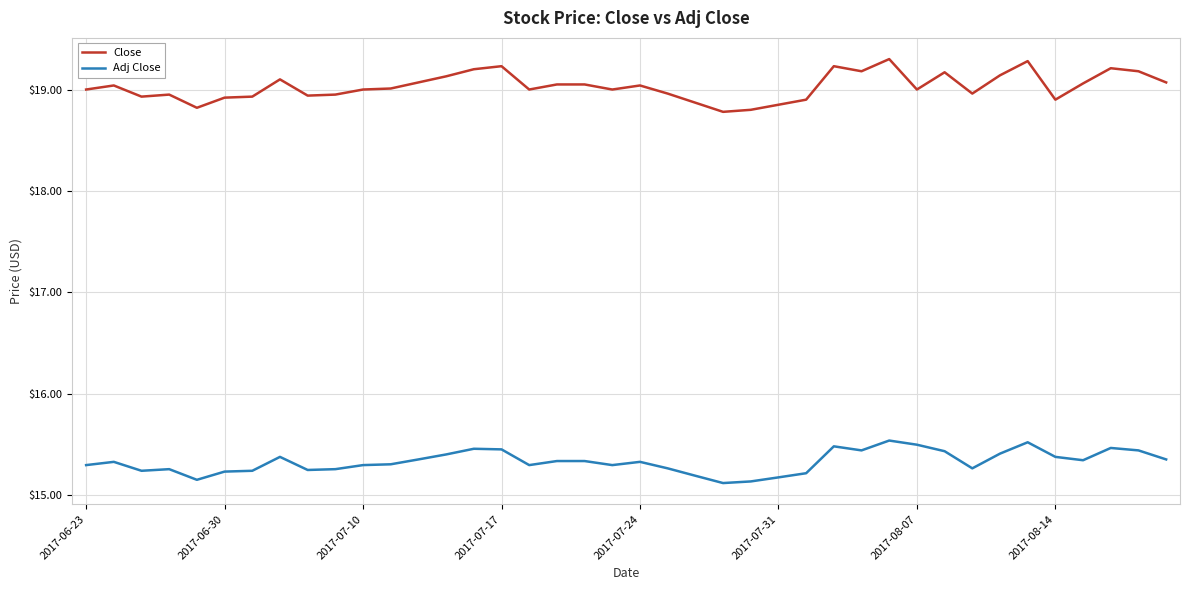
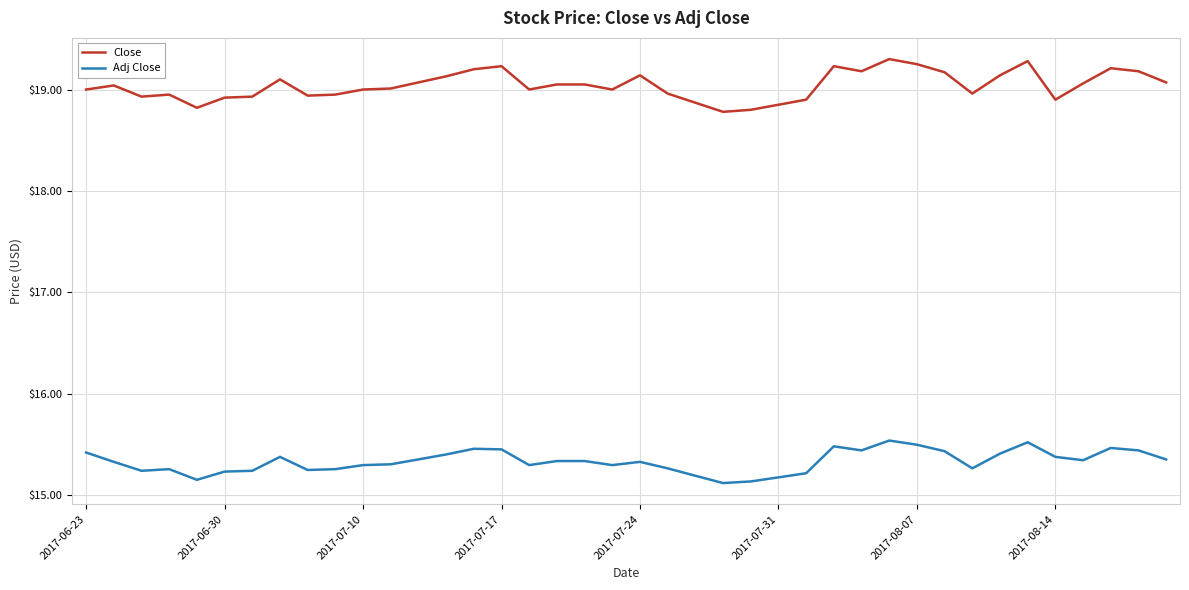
Adj Close, 2017-06-23: $15.30 -> $15.42
Close, 2017-07-24: $19.04 -> $19.14
Close, 2017-08-07: $19.00 -> $19.25
